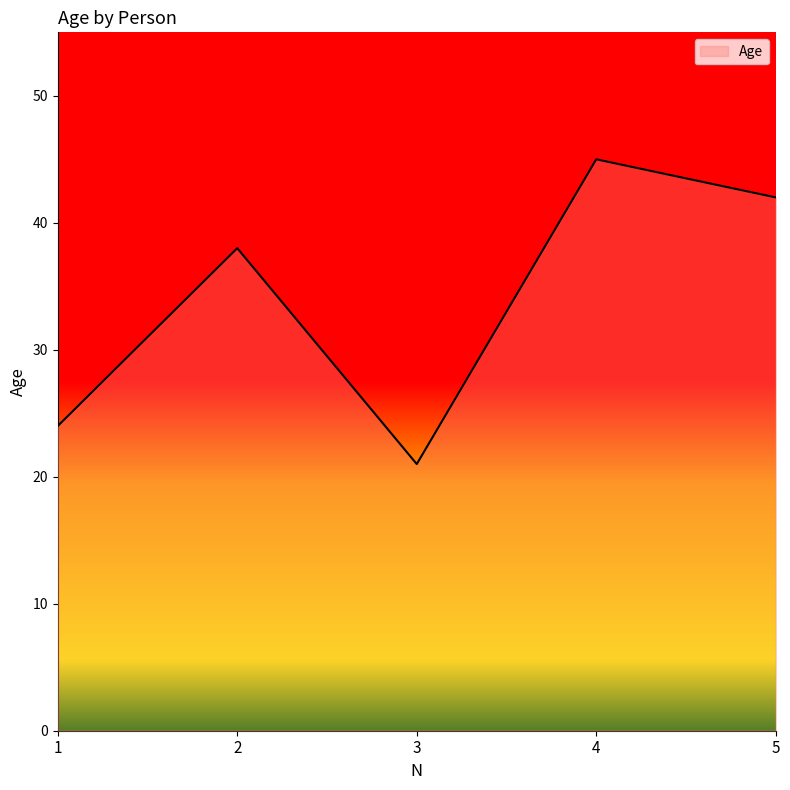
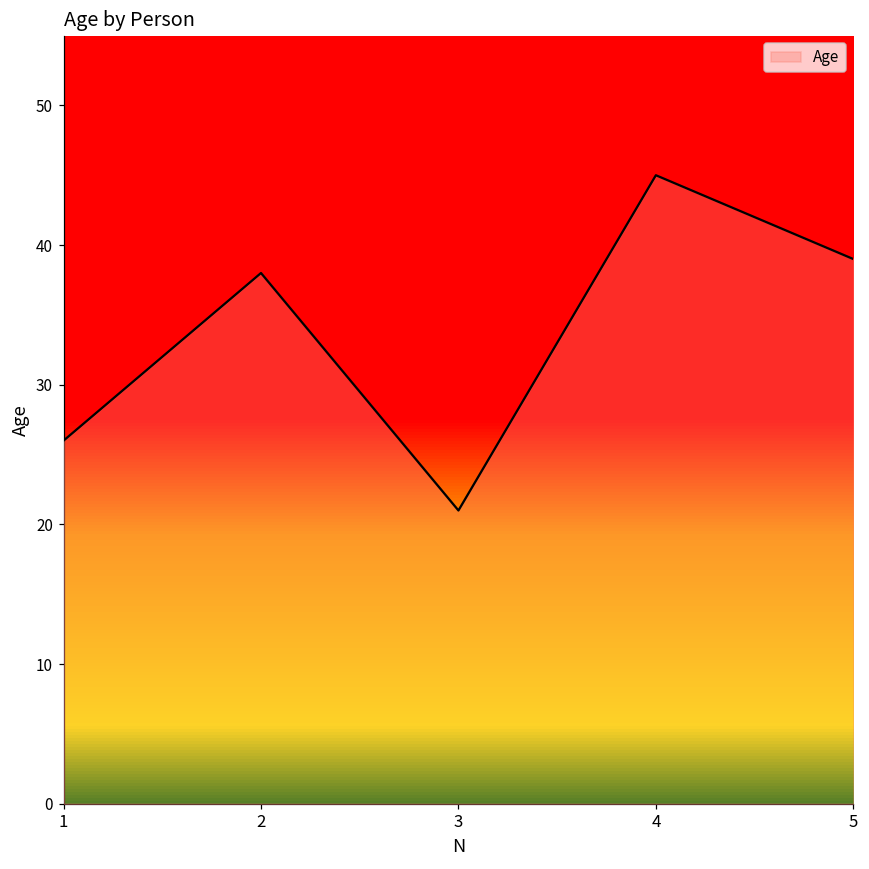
1: 24 -> 26
5: 42 -> 39
